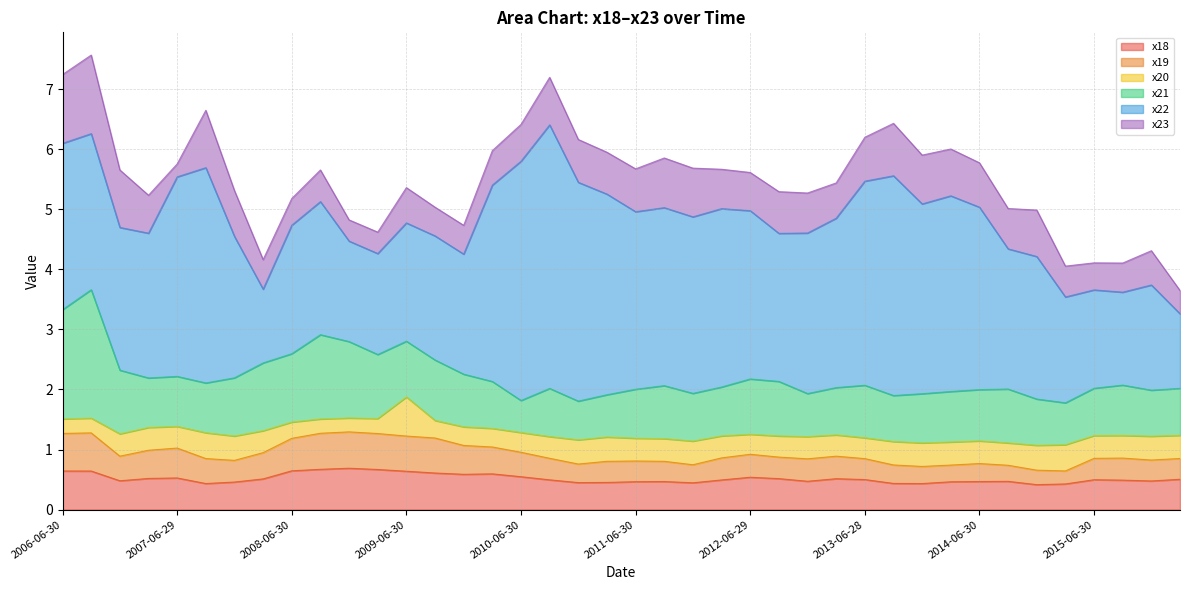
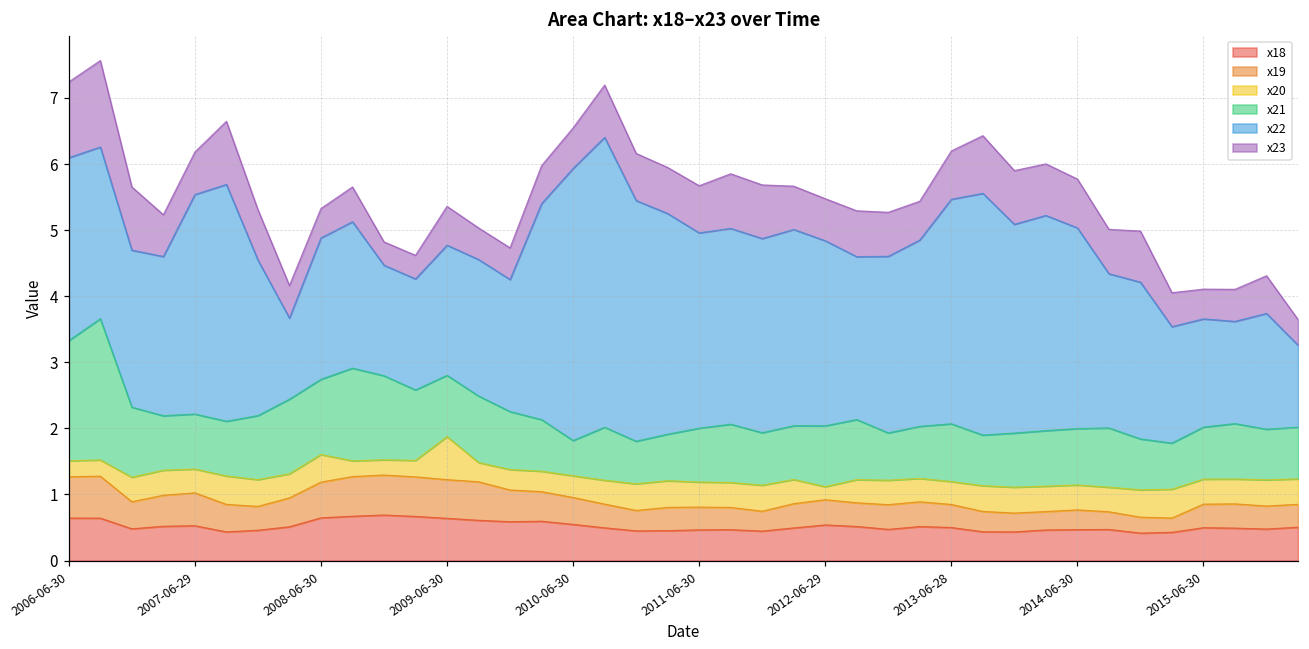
x23, 2007-06-29: 0.2 -> 0.6
x20, 2008-06-30: 0.3 -> 0.4
x22, 2010-06-30: 4.0 -> 4.1
x20, 2012-06-29: 0.3 -> 0.2
